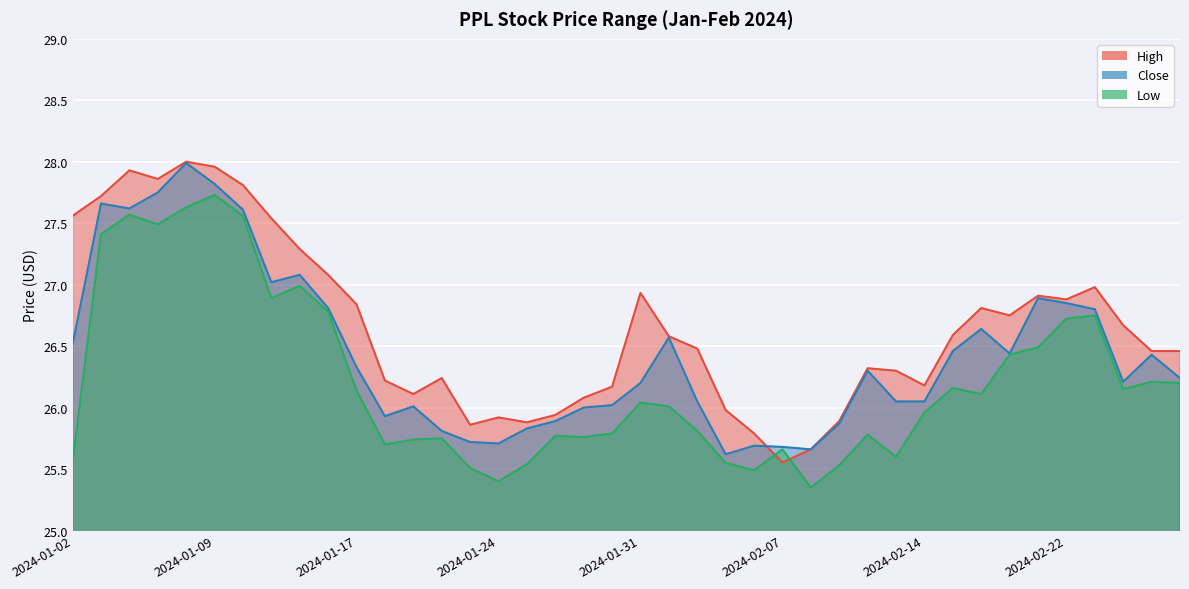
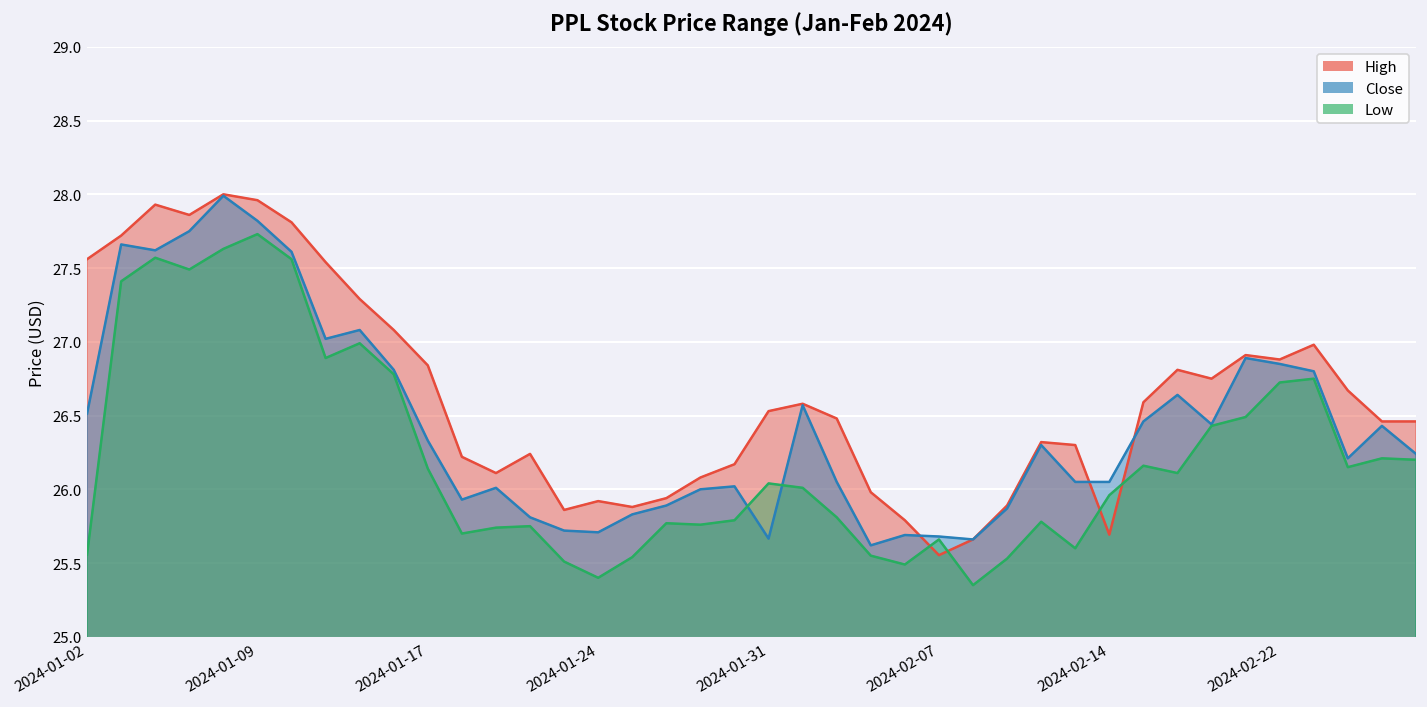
High, 2024-01-31: 26.93 -> 26.53
Close, 2024-01-31: 26.20 -> 25.67
High, 2024-02-14: 26.18 -> 25.69
